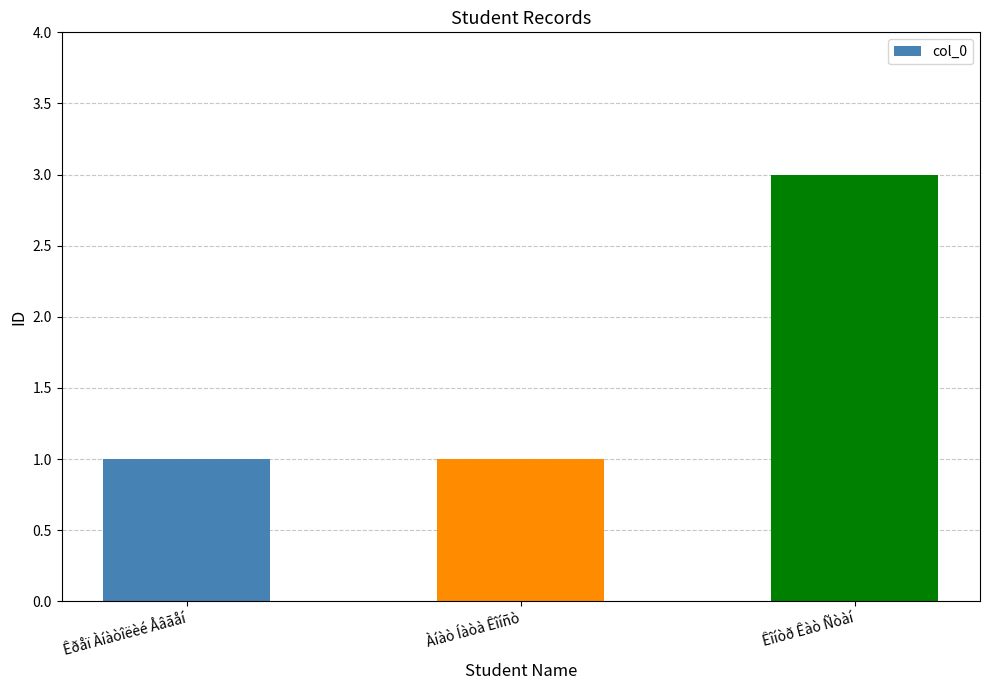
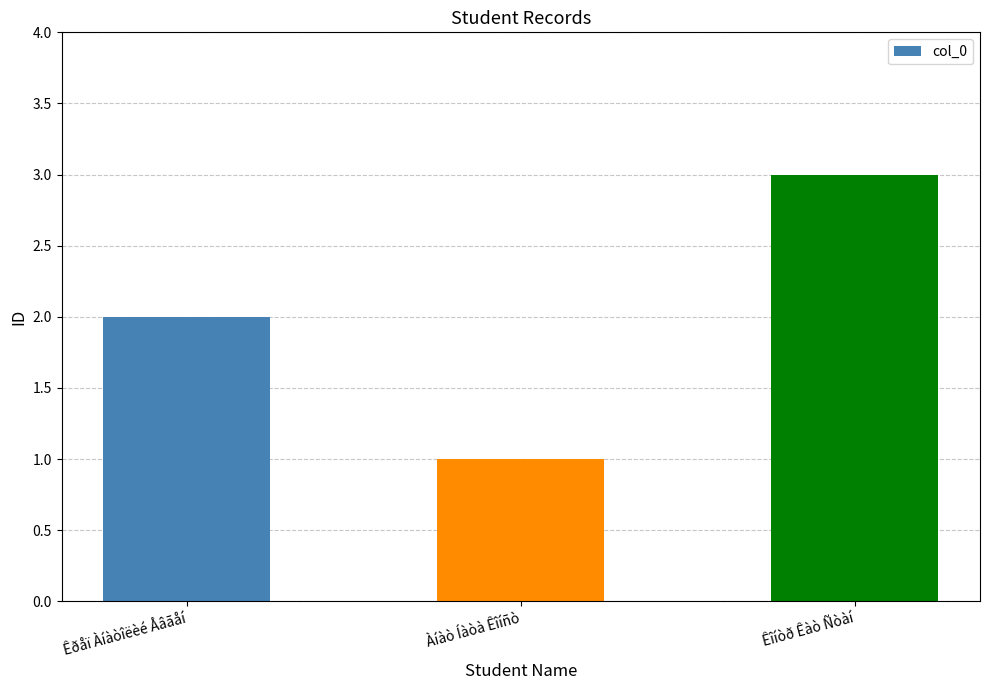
Êðåï Àíàòîëèé Åâãåí: 1 -> 2
